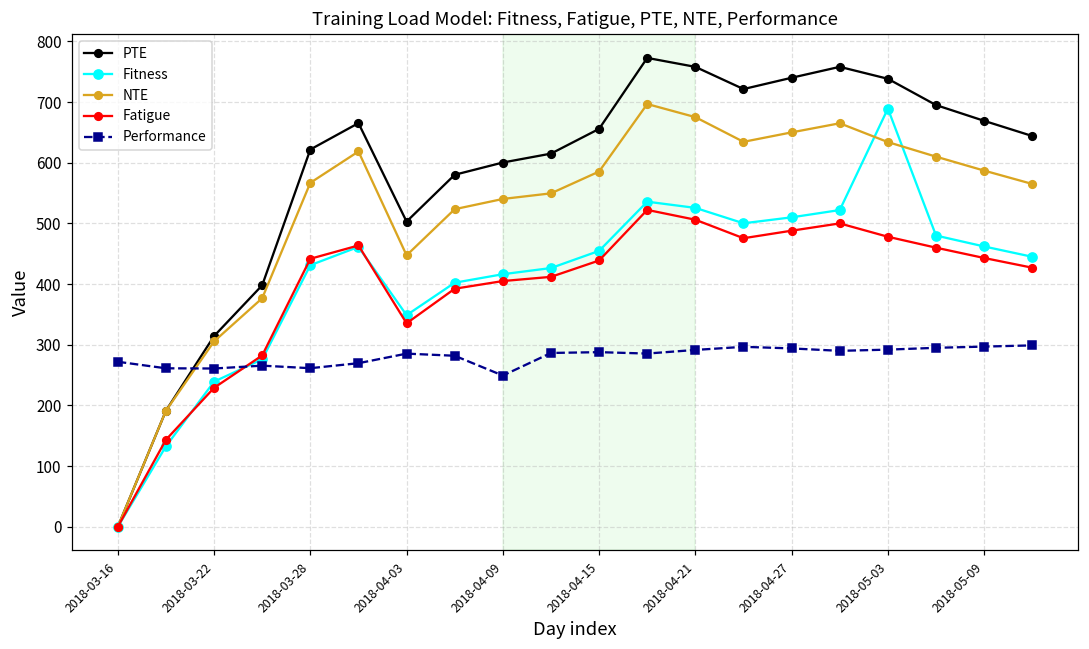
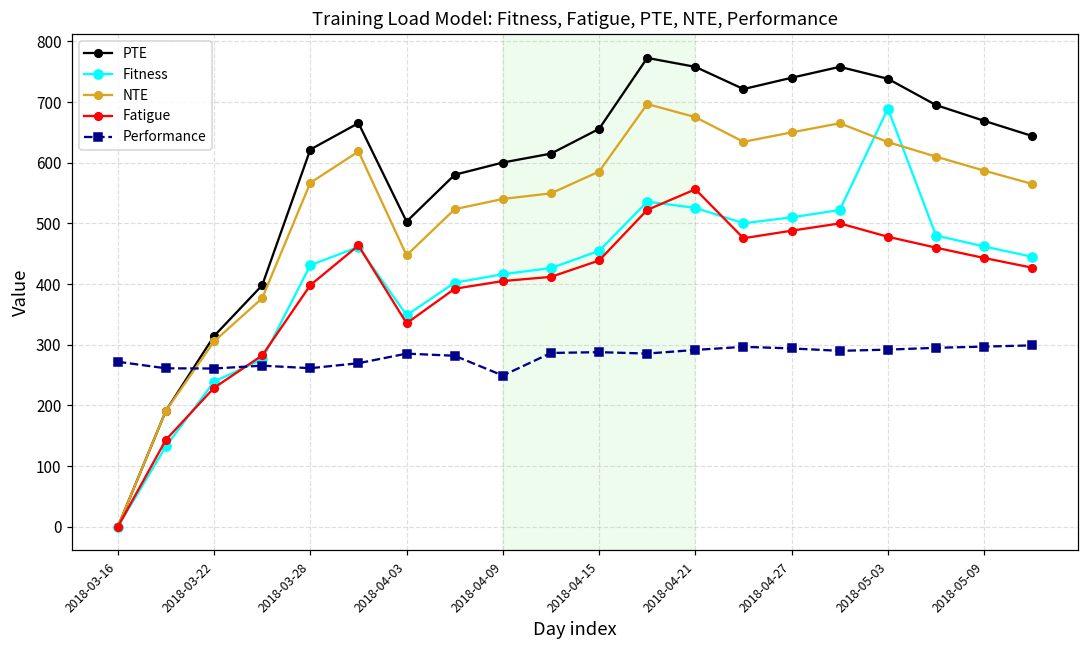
Fatigue, 2018-03-28: 440 -> 400
Fatigue, 2018-04-21: 510 -> 560
